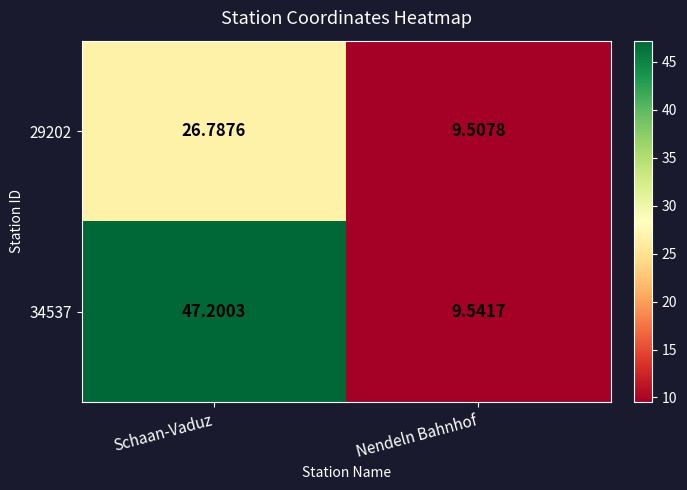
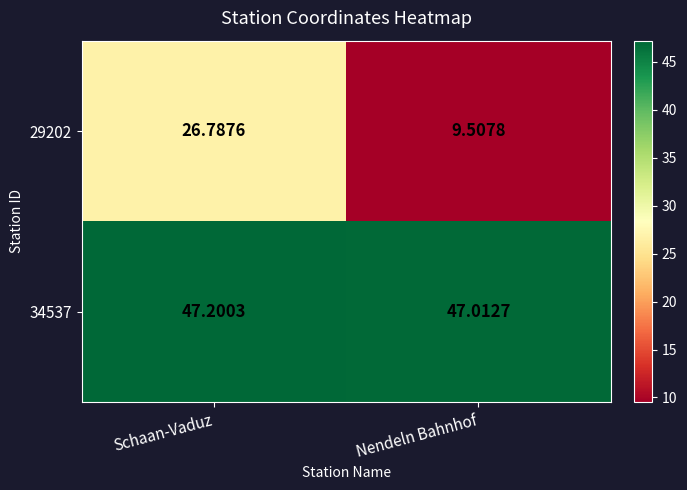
34537, Nendeln Bahnhof: 9.5417 -> 47.0127
